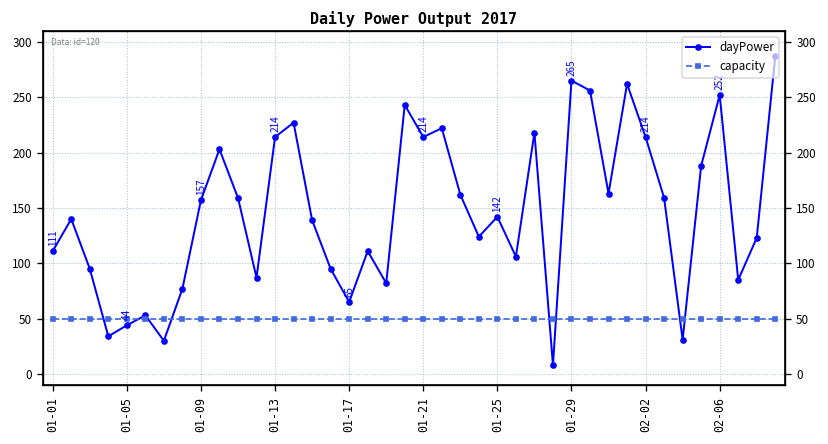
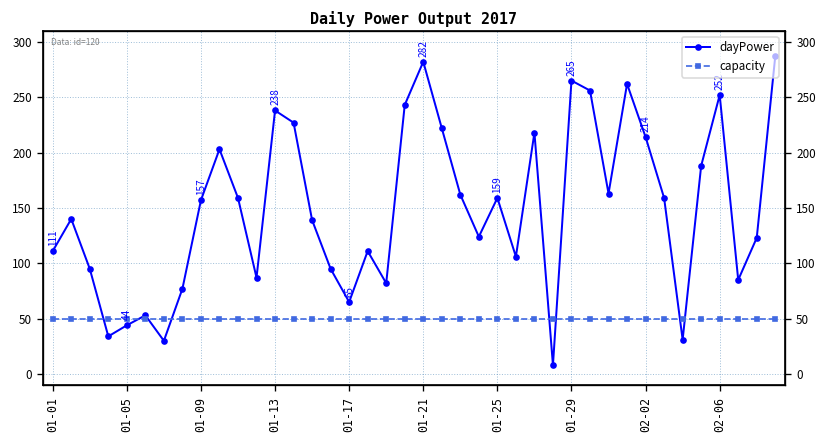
dayPower, 01-13: 214 -> 238
dayPower, 01-21: 214 -> 282
dayPower, 01-25: 142 -> 159
